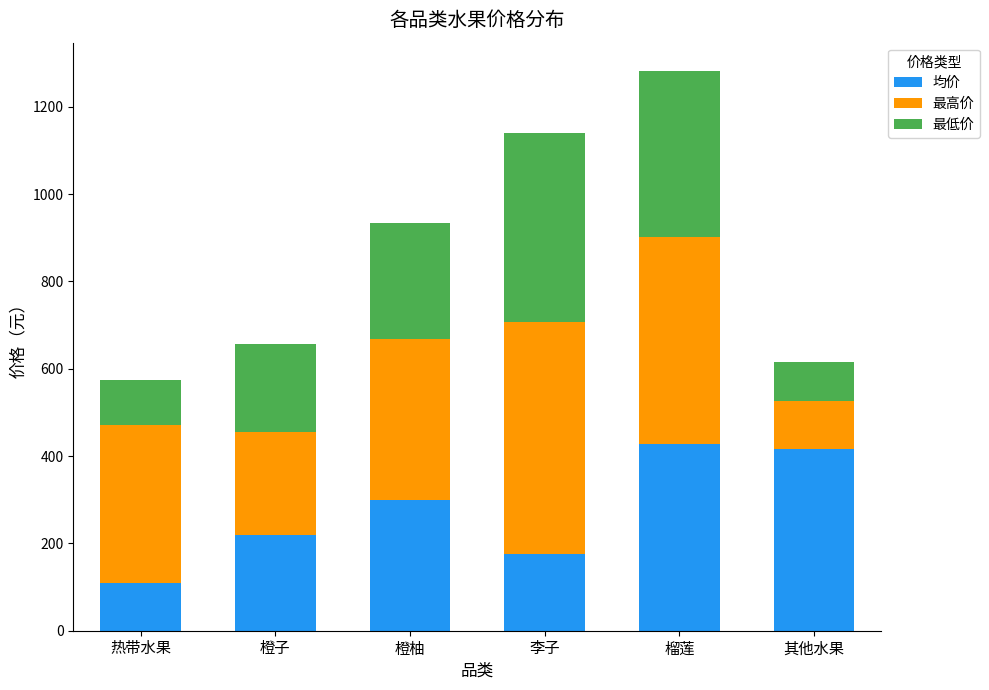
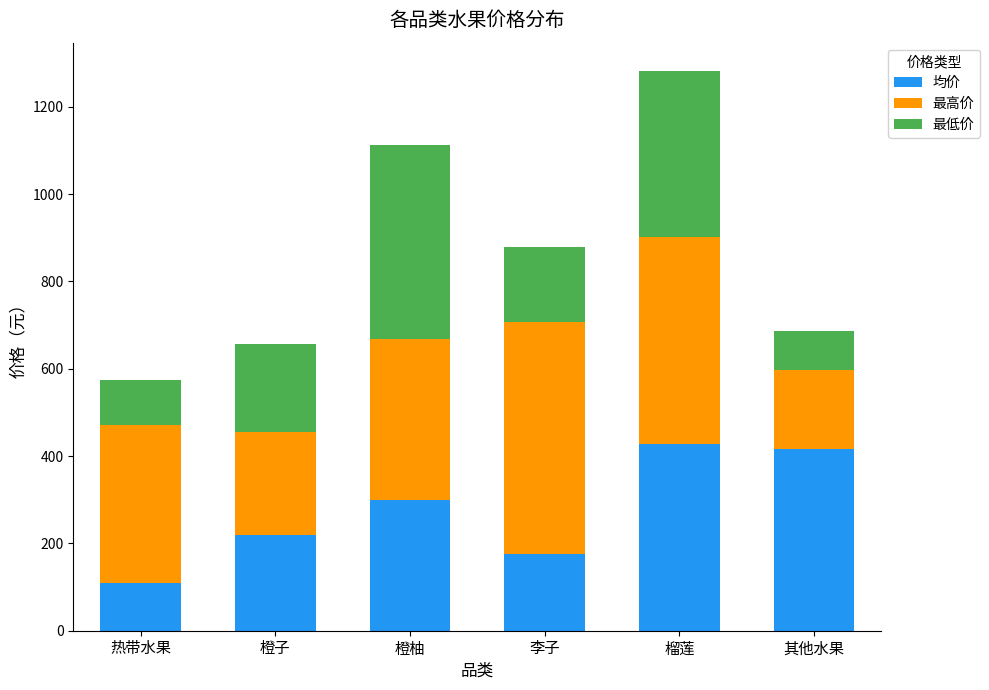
最低价, 橙柚: 270 -> 450
最低价, 李子: 430 -> 170
最高价, 其他水果: 110 -> 180
